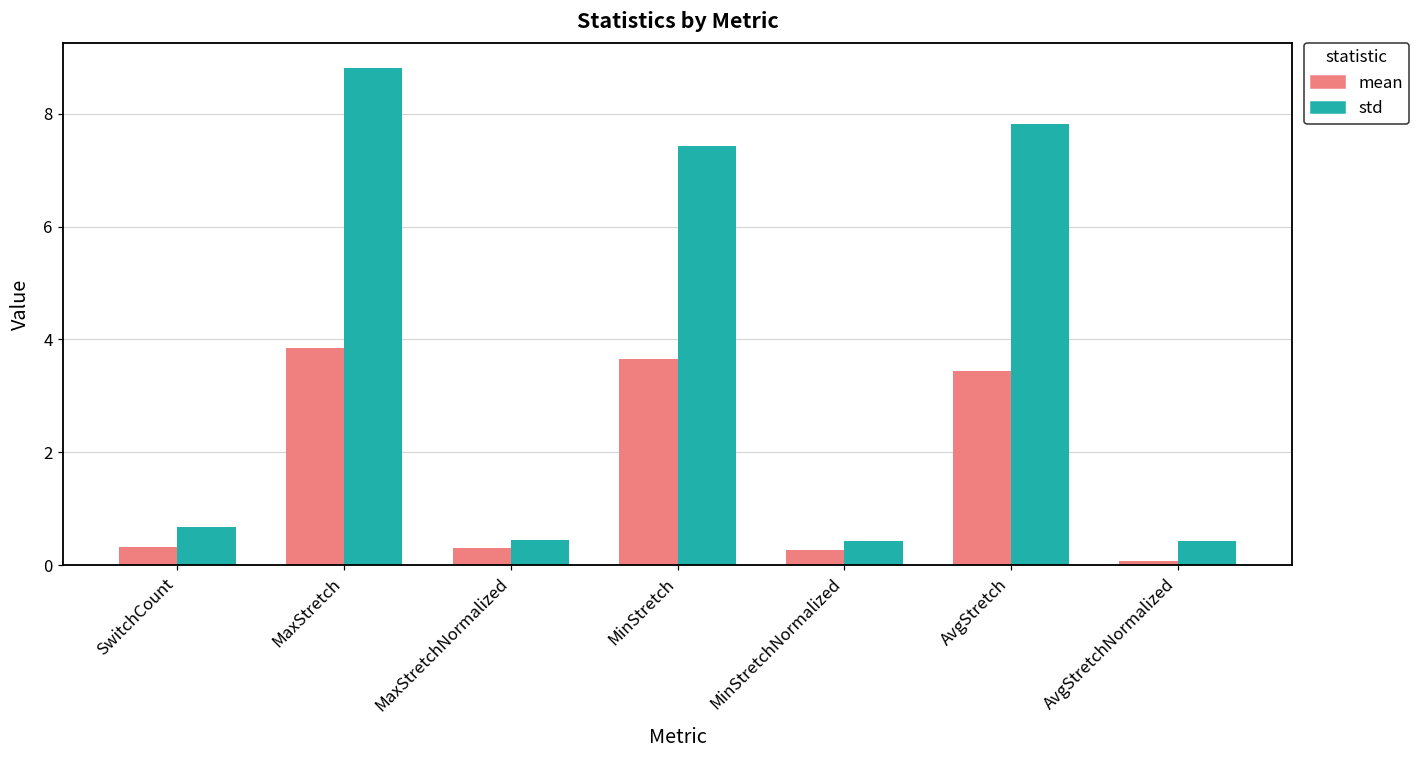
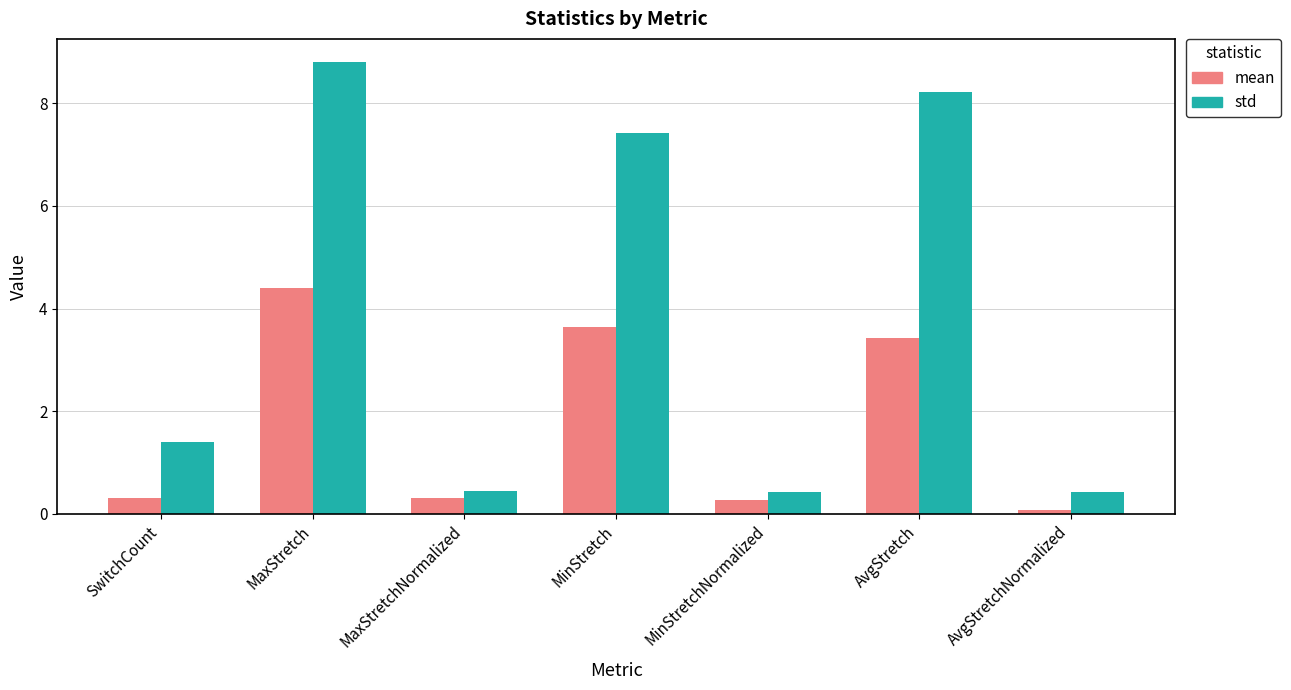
std, SwitchCount: 0.7 -> 1.4
mean, MaxStretch: 3.8 -> 4.4
std, AvgStretch: 7.8 -> 8.2
